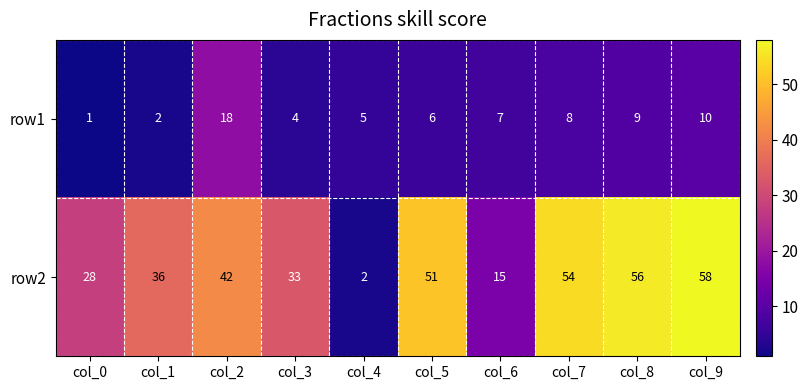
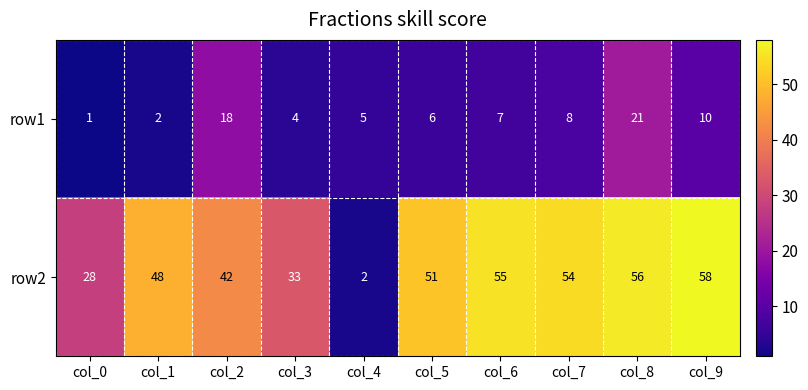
row1, col_8: 9 -> 21
row2, col_1: 36 -> 48
row2, col_6: 15 -> 55
